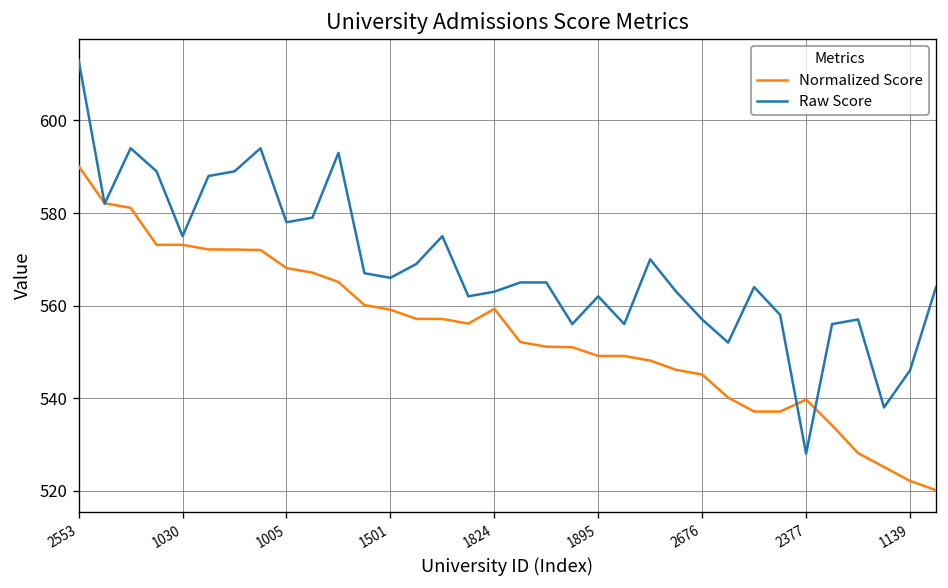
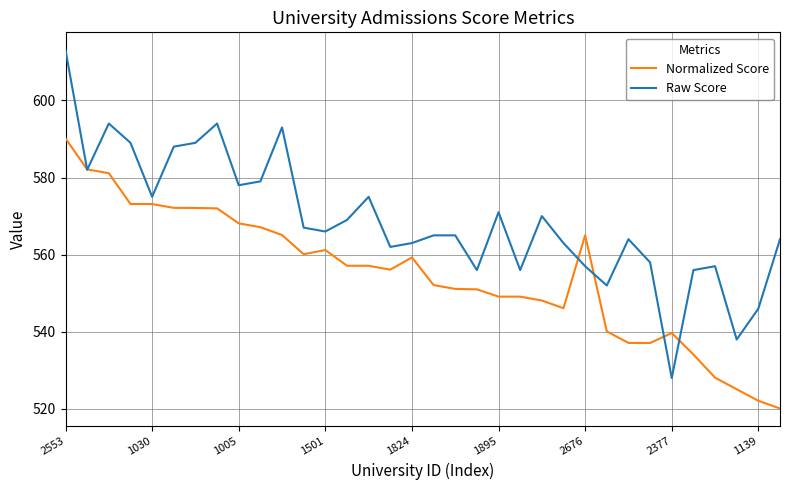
Normalized Score, 1501: 559 -> 561
Raw Score, 1895: 562 -> 571
Normalized Score, 2676: 545 -> 565
